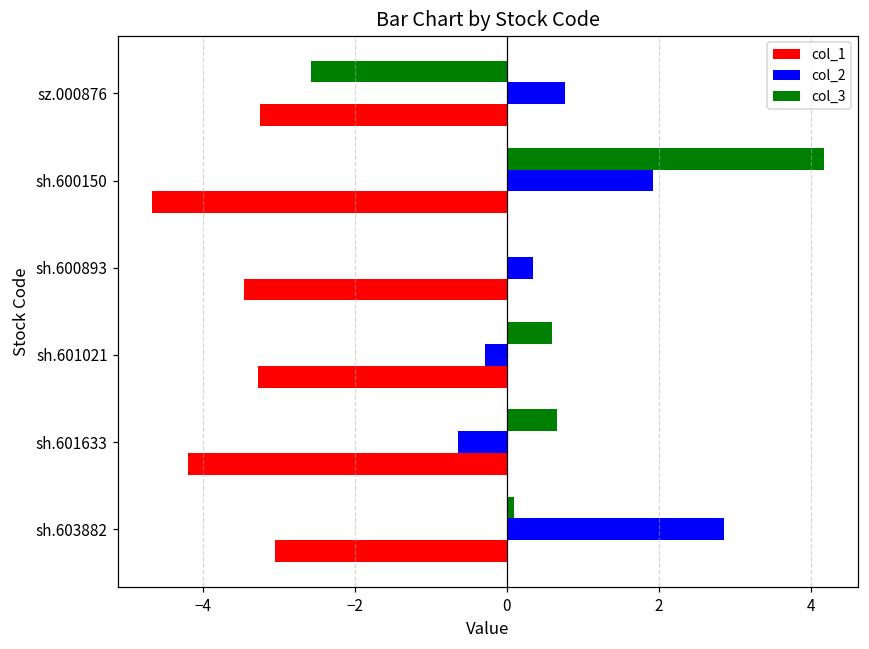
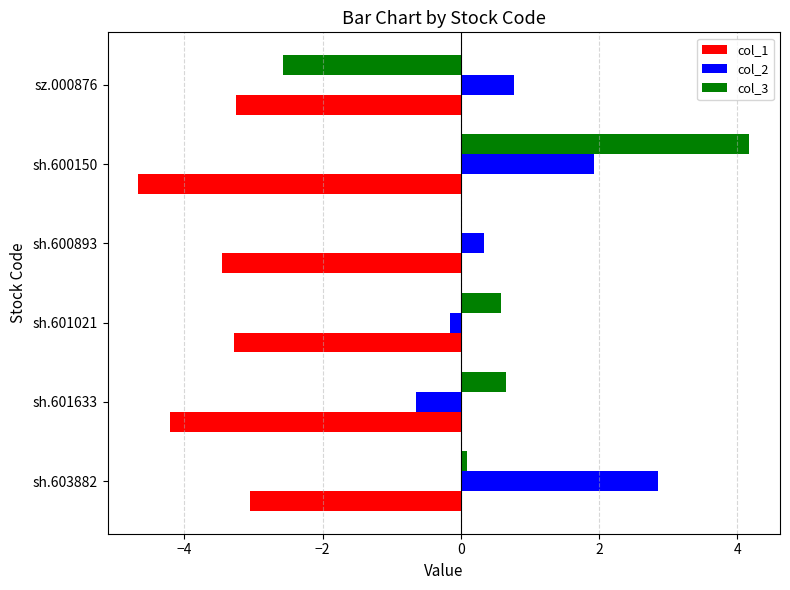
col_2, sh.601021: -0.3 -> -0.2
